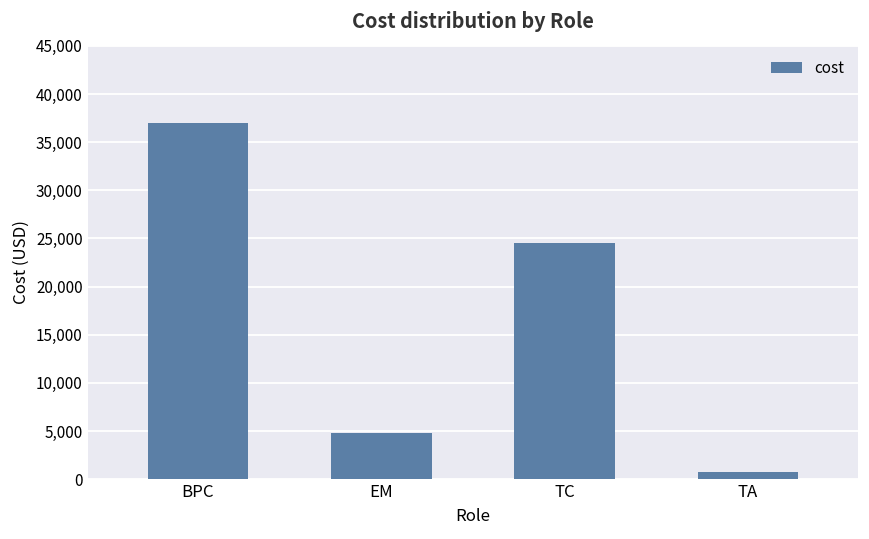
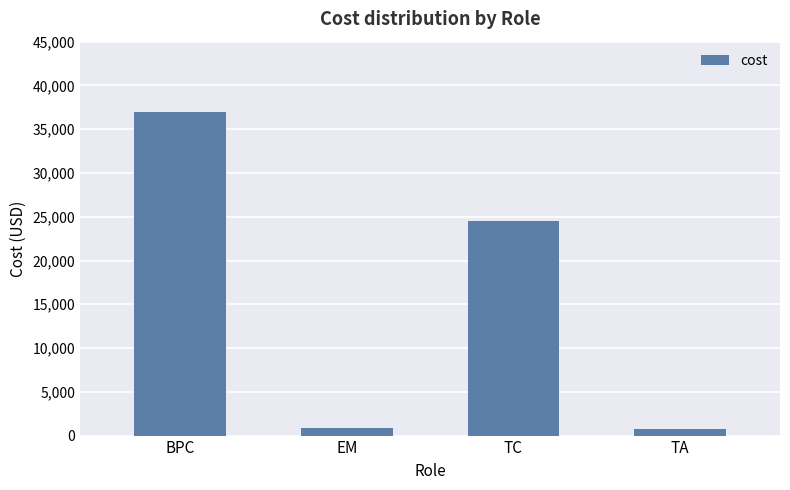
EM: 5,000 -> 1,000
